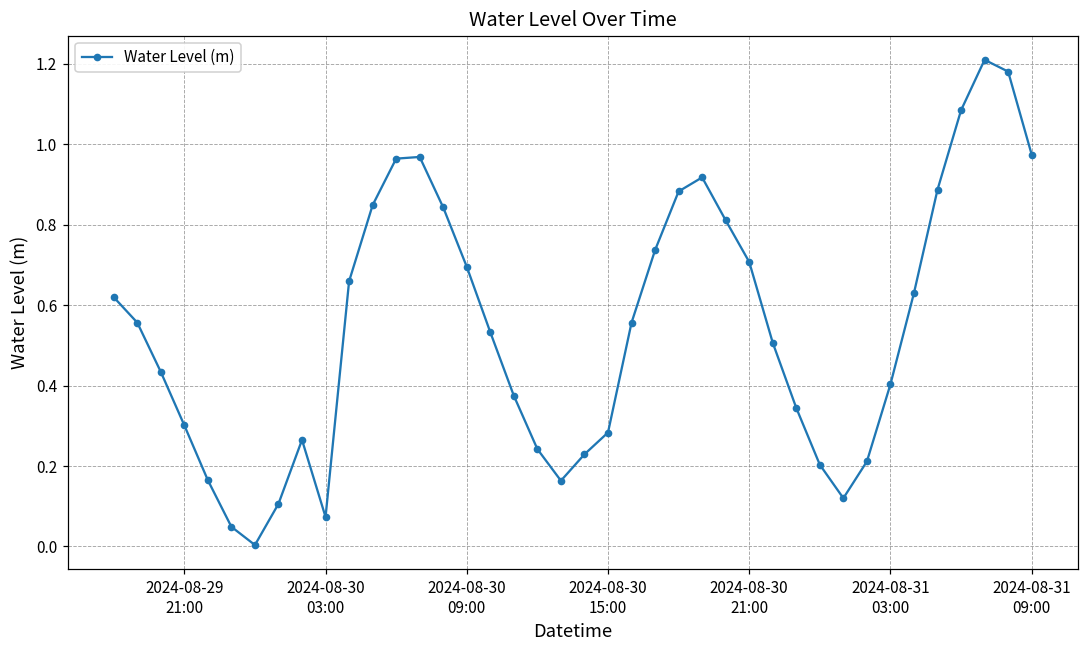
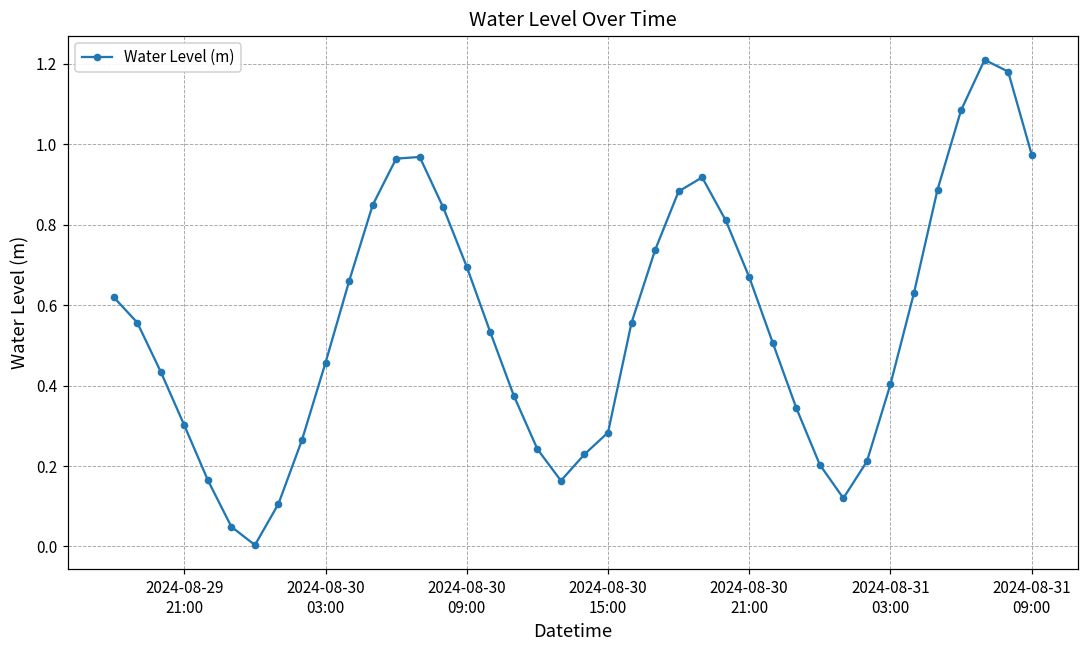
2024-08-30 03:00: 0.07 -> 0.46
2024-08-30 21:00: 0.71 -> 0.67
